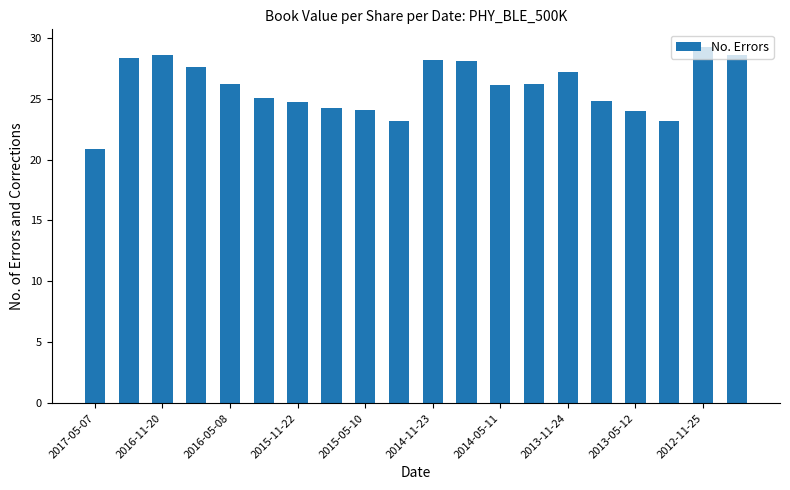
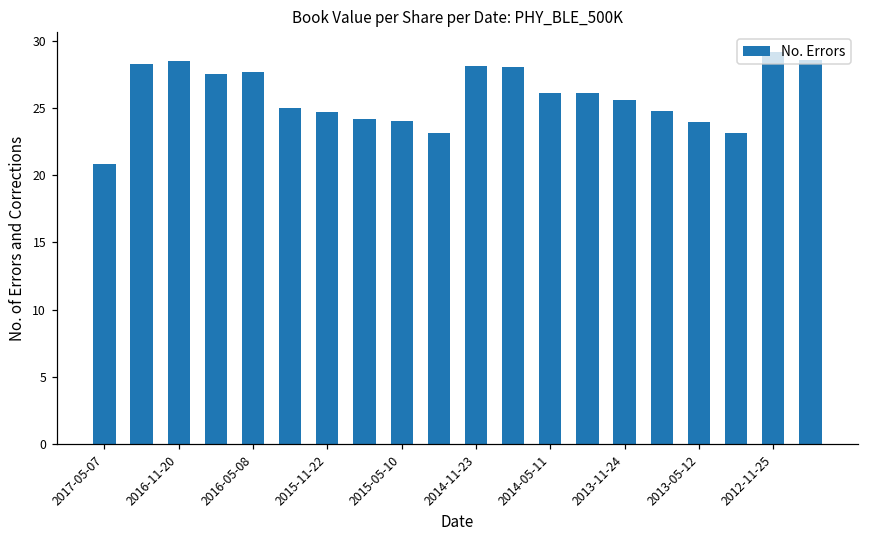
2016-05-08: 26.2 -> 27.7
2013-11-24: 27.2 -> 25.6
